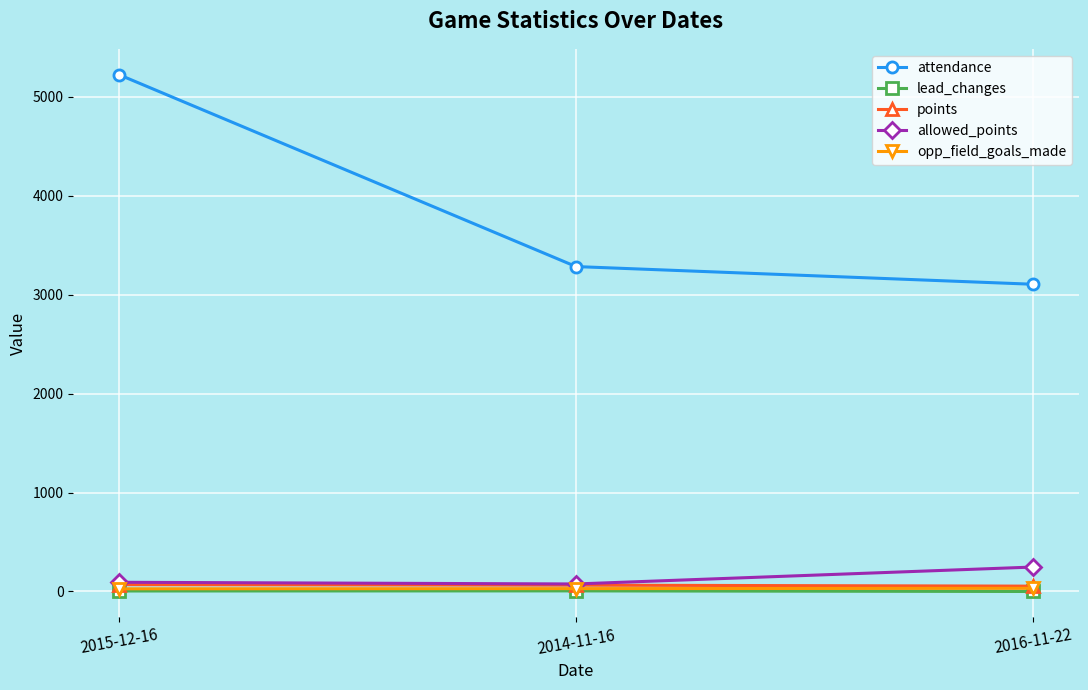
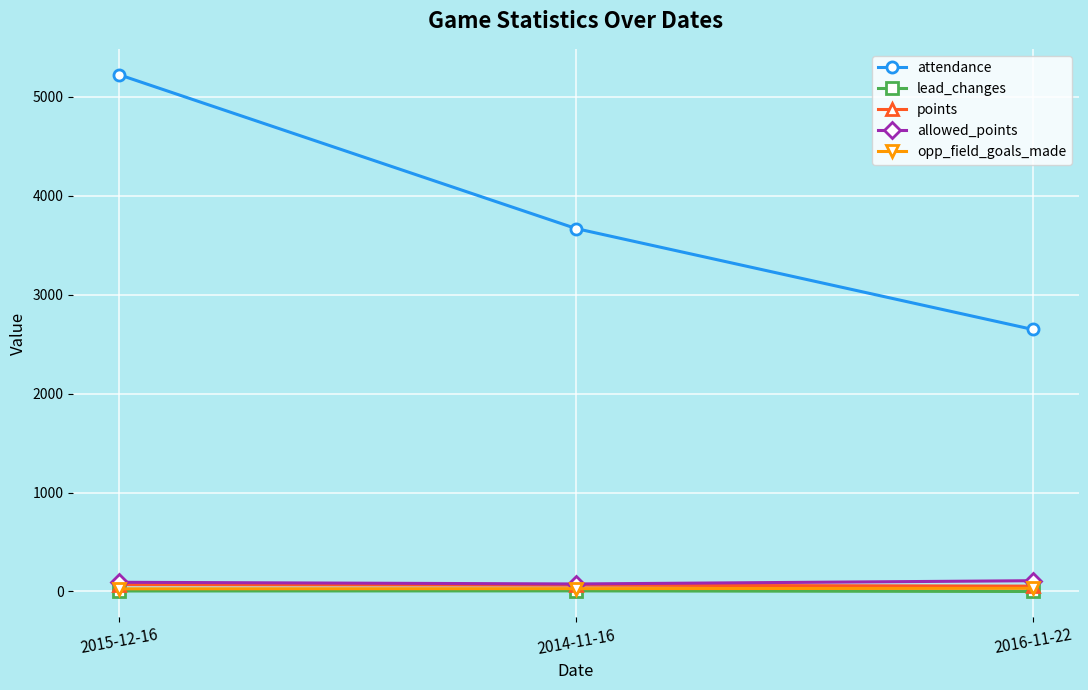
attendance, 2014-11-16: 3300 -> 3700
attendance, 2016-11-22: 3100 -> 2600
allowed_points, 2016-11-22: 200 -> 100
